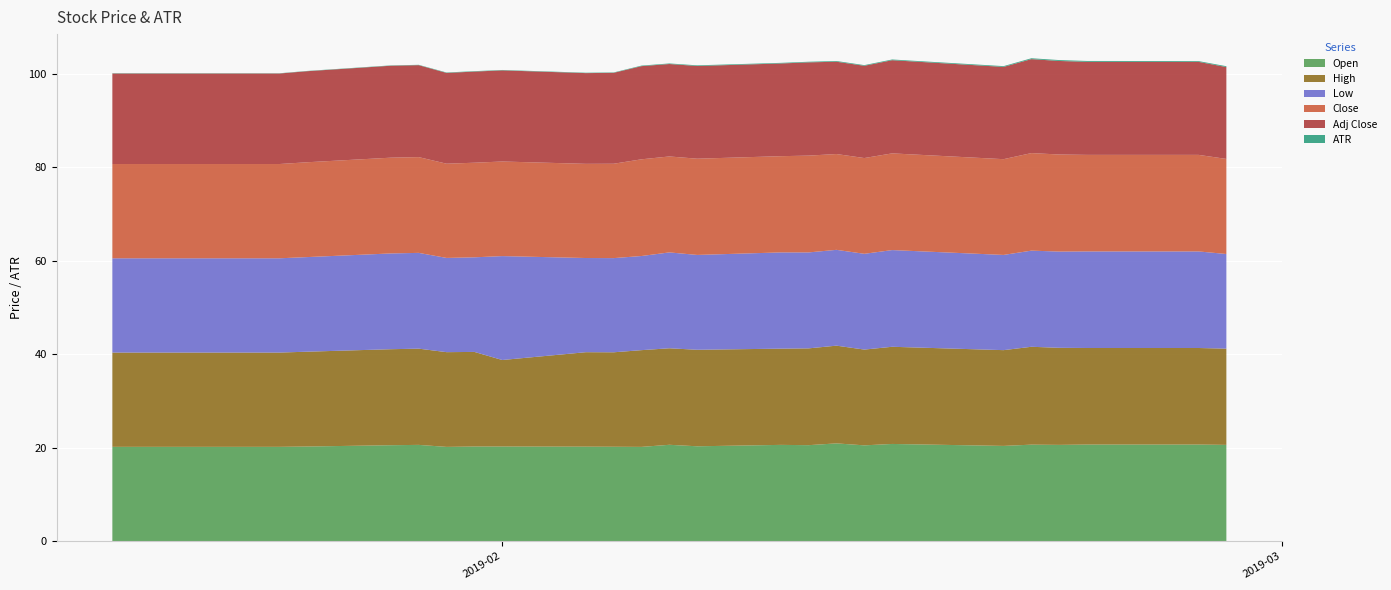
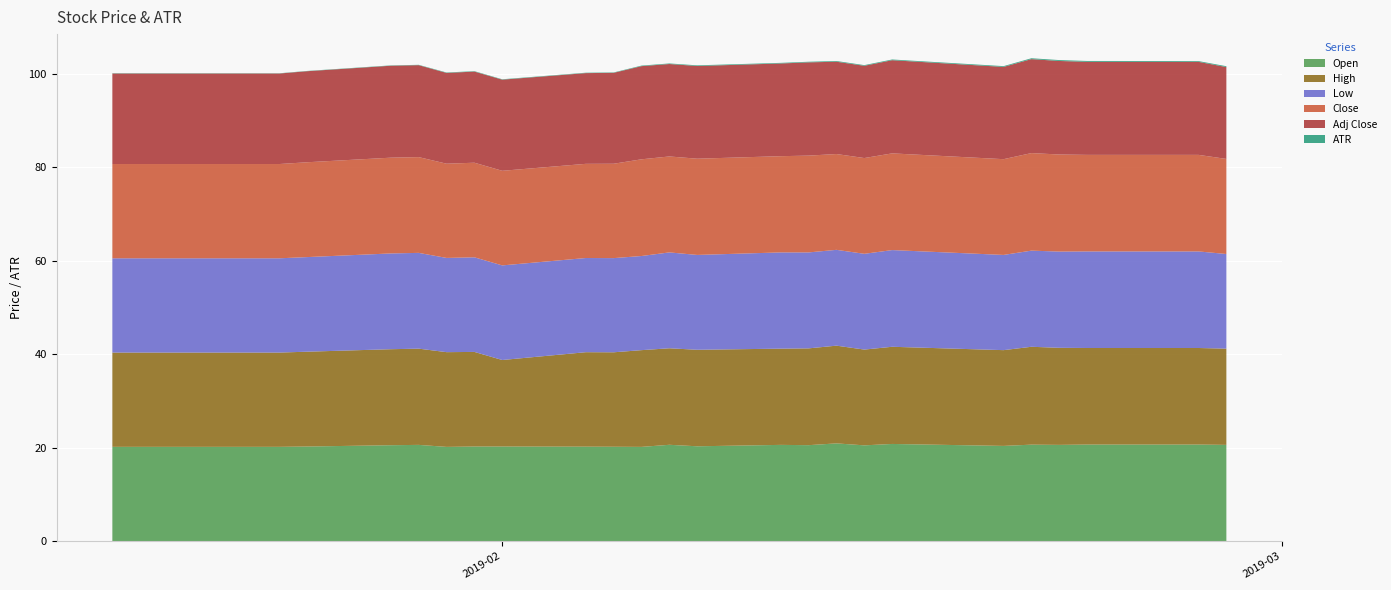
Low, 2019-02: 22 -> 20
